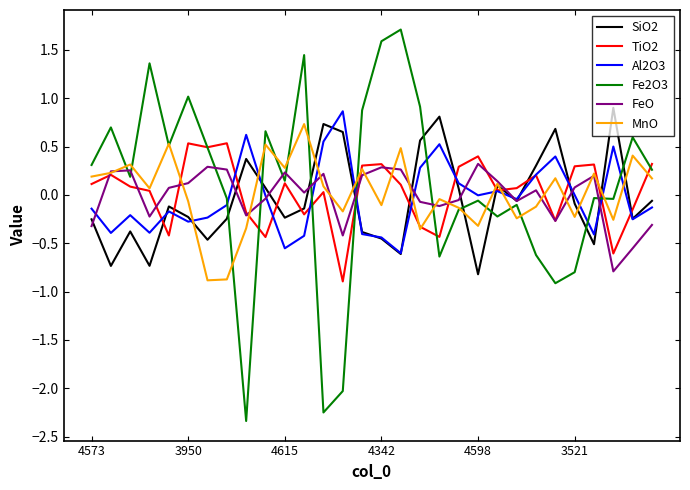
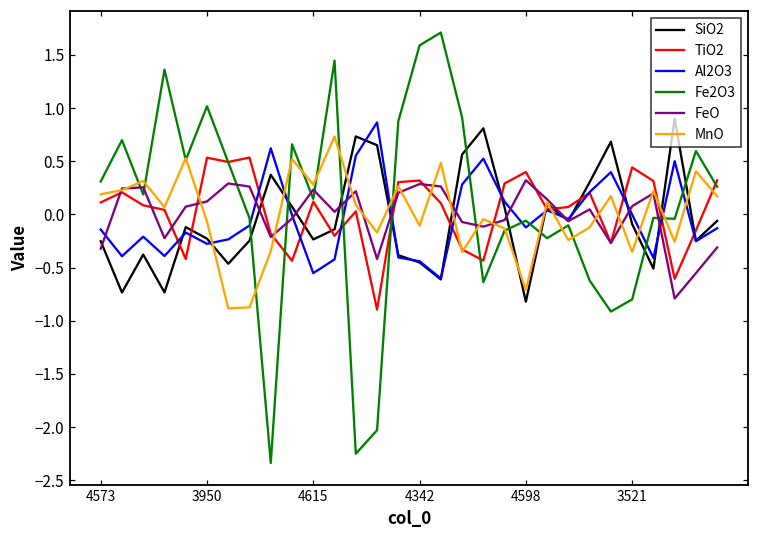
Al2O3, 4598: 0.0 -> -0.1
MnO, 4598: -0.3 -> -0.7
TiO2, 3521: 0.3 -> 0.4
MnO, 3521: -0.2 -> -0.4
